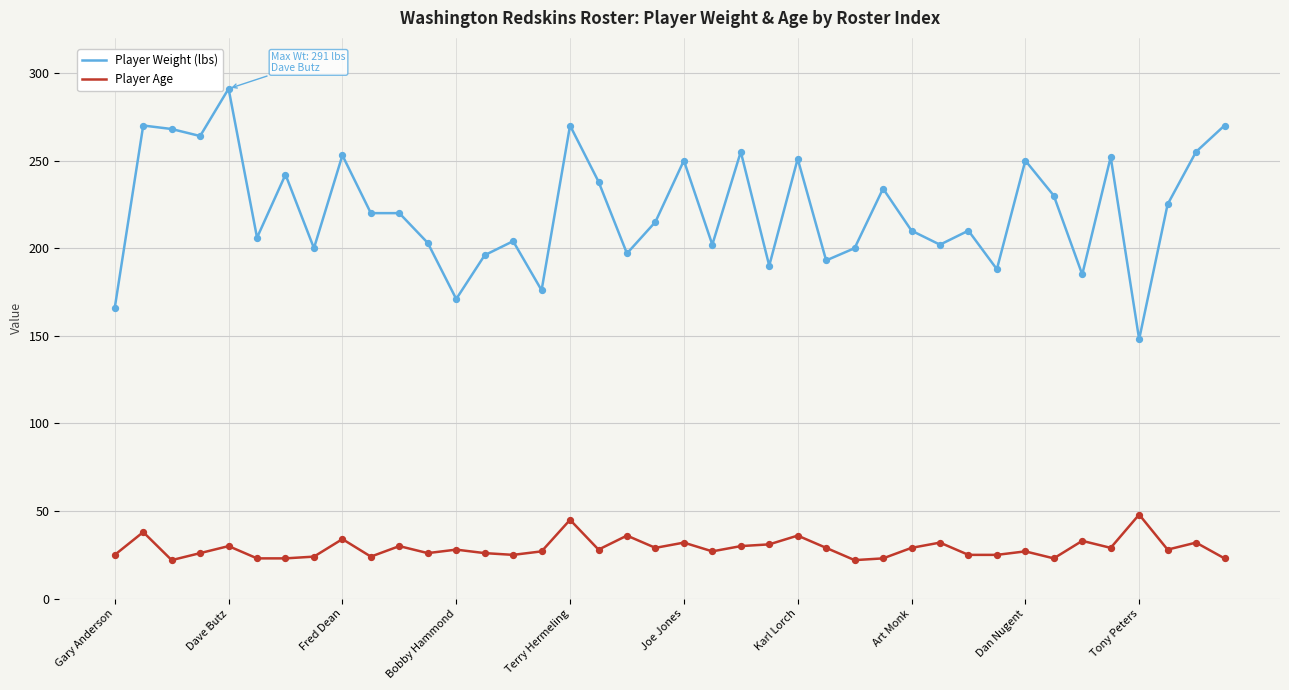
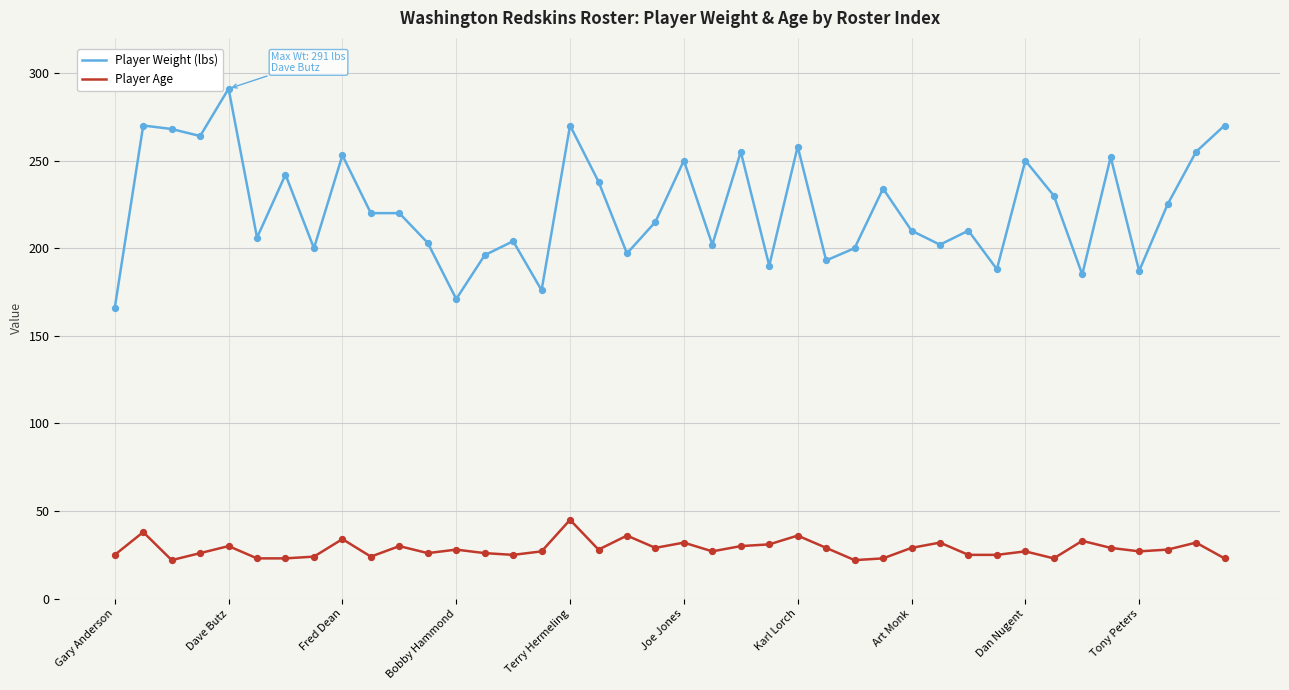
Player Weight (lbs), Karl Lorch: 251 -> 258
Player Weight (lbs), Tony Peters: 148 -> 187
Player Age, Tony Peters: 48 -> 27
